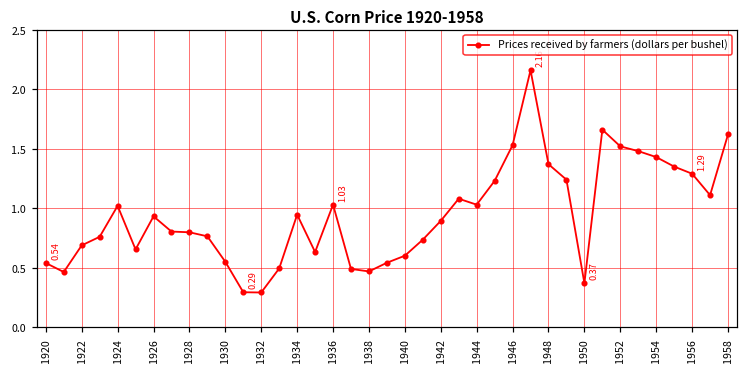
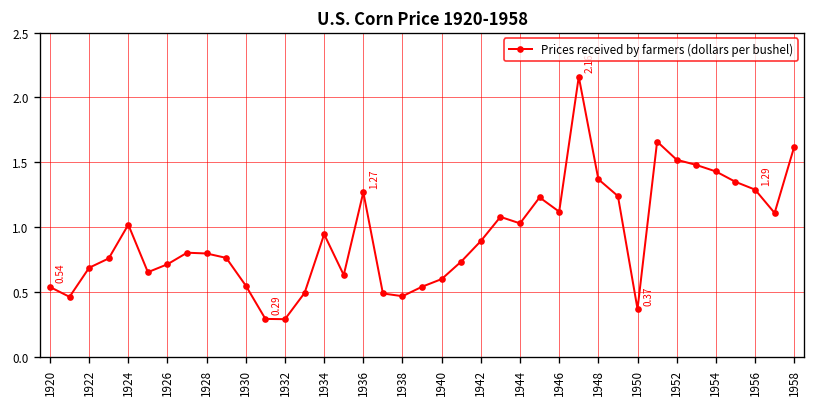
1926: 0.93 -> 0.72
1936: 1.03 -> 1.27
1946: 1.53 -> 1.12
